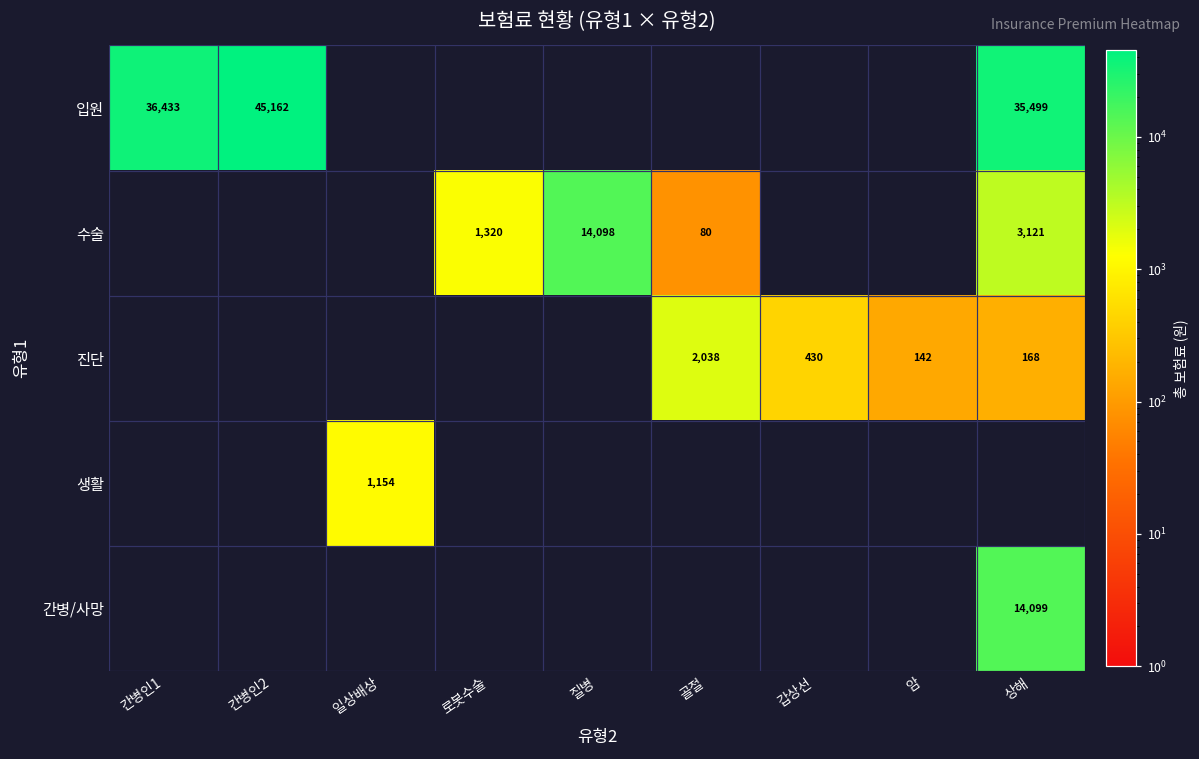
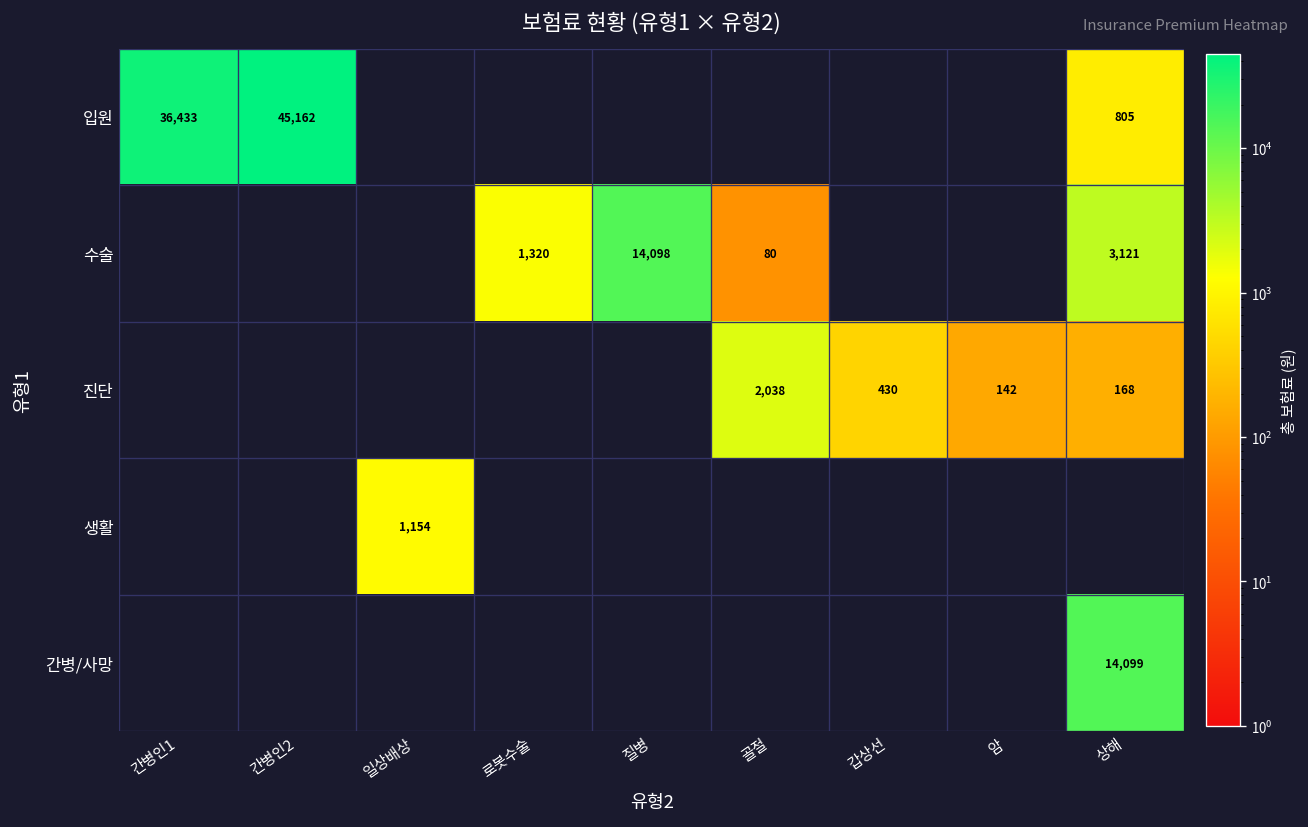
입원, 상해: 35,499 -> 805
